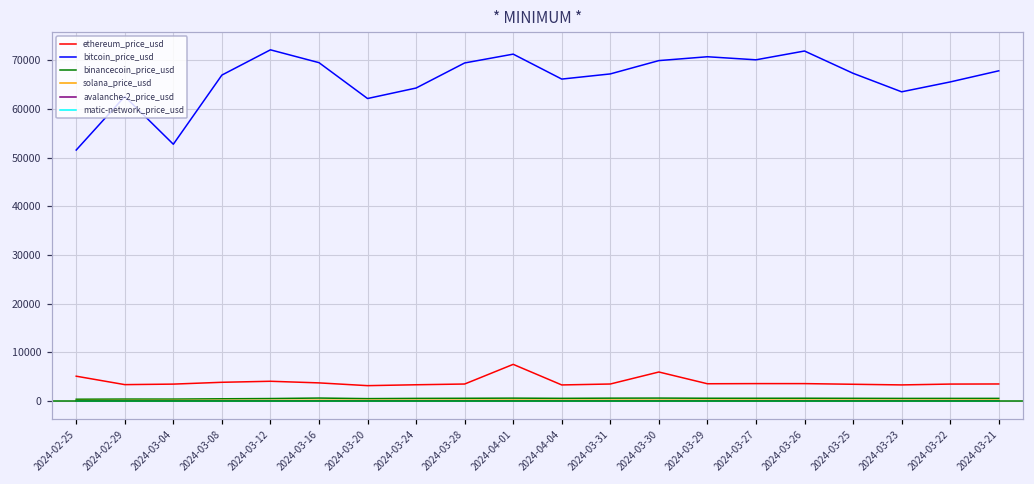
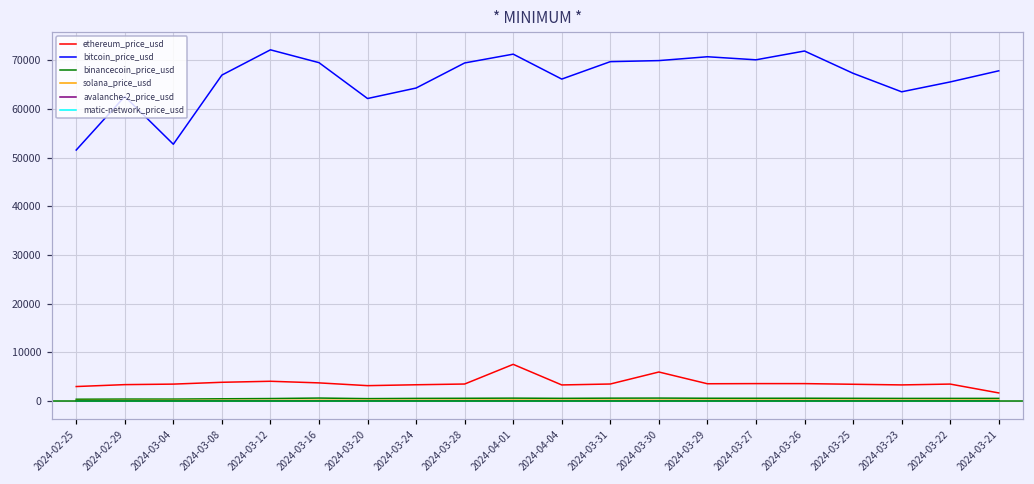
ethereum_price_usd, 2024-02-25: 5000 -> 3000
bitcoin_price_usd, 2024-03-31: 67000 -> 70000
ethereum_price_usd, 2024-03-21: 4000 -> 2000
